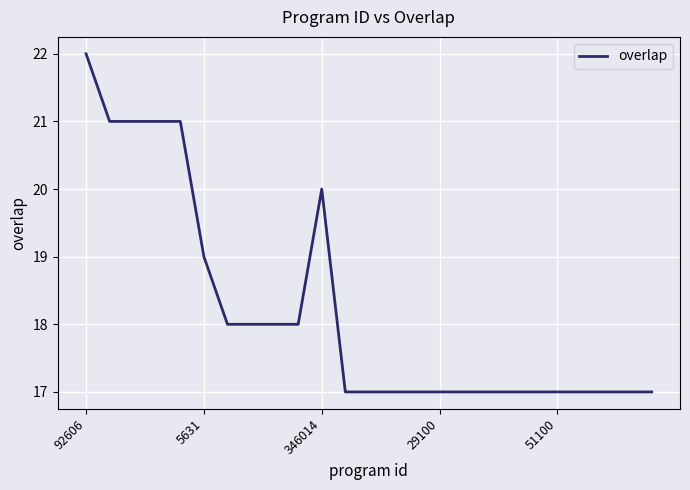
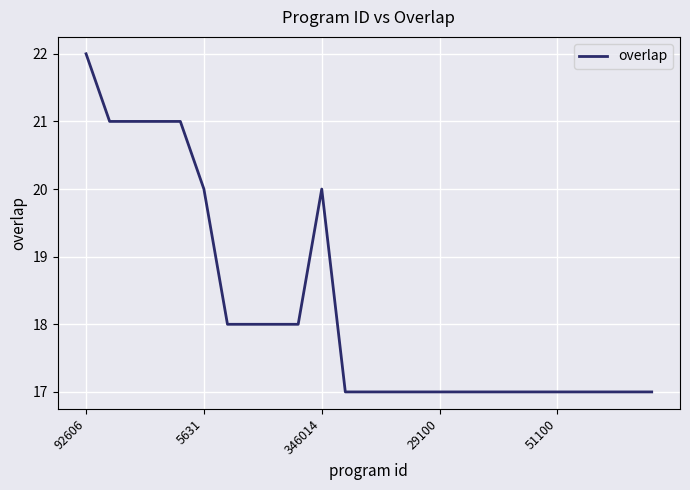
5631: 19 -> 20
